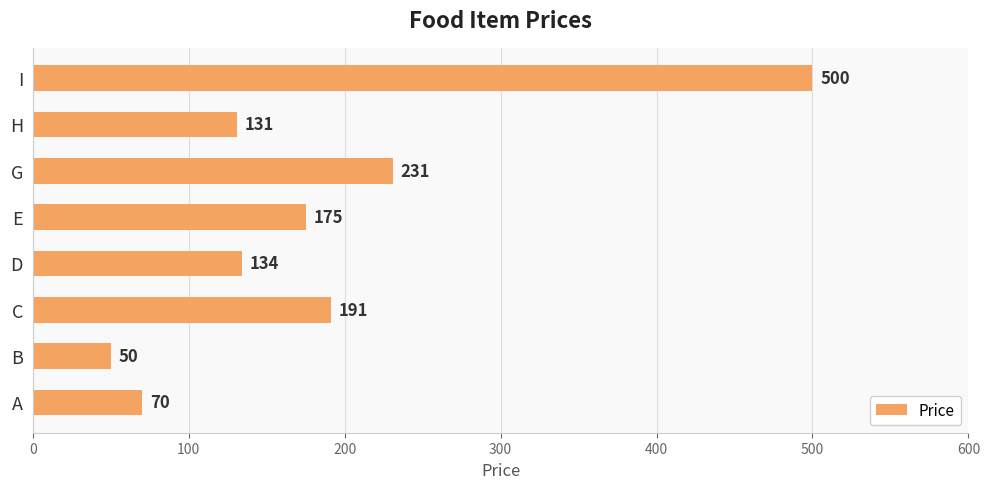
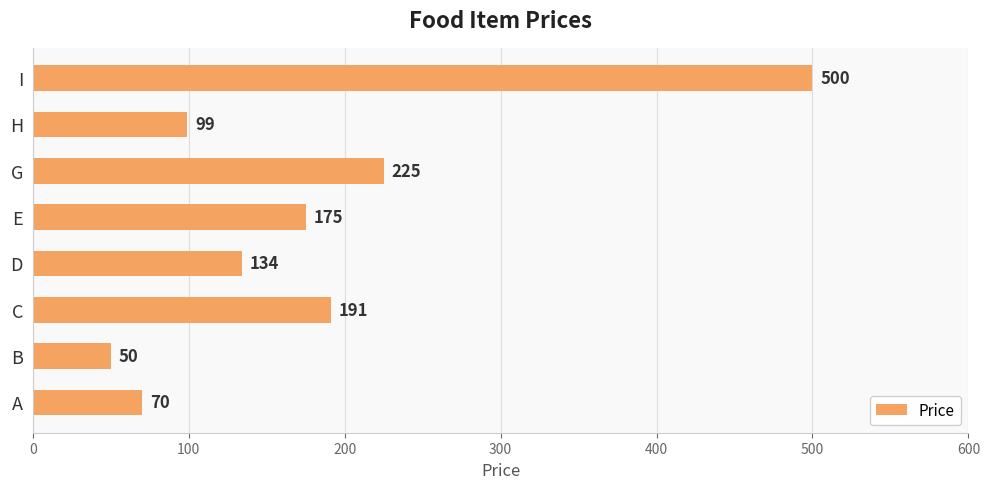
H: 131 -> 99
G: 231 -> 225
